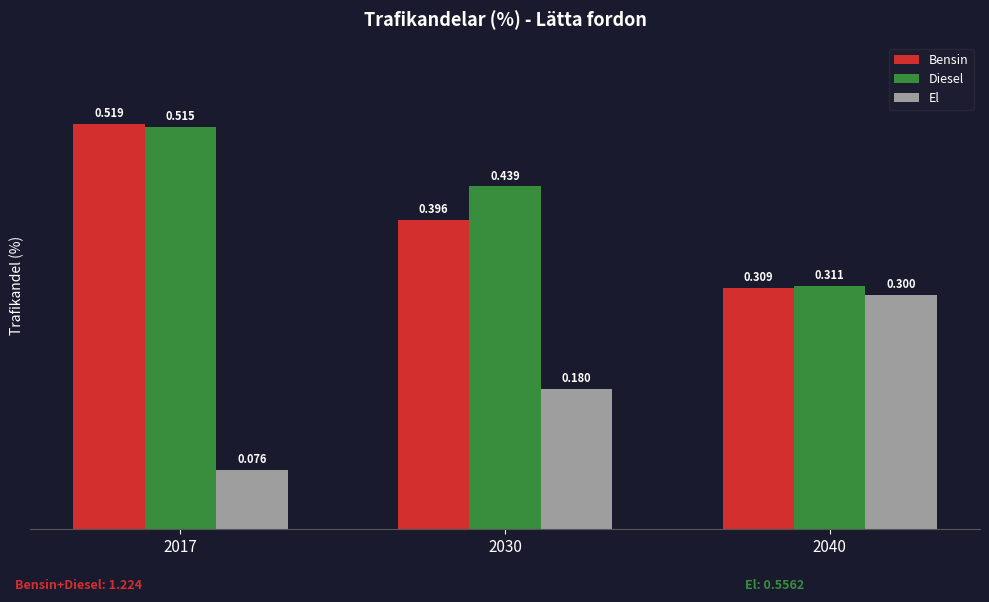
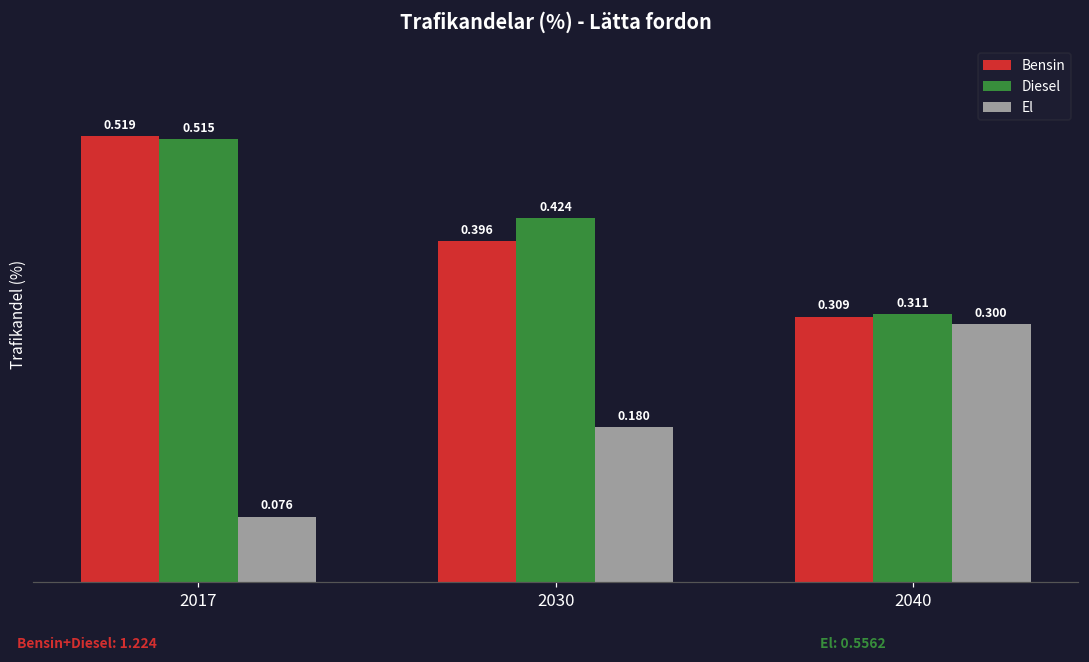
Diesel, 2030: 0.439 -> 0.424
